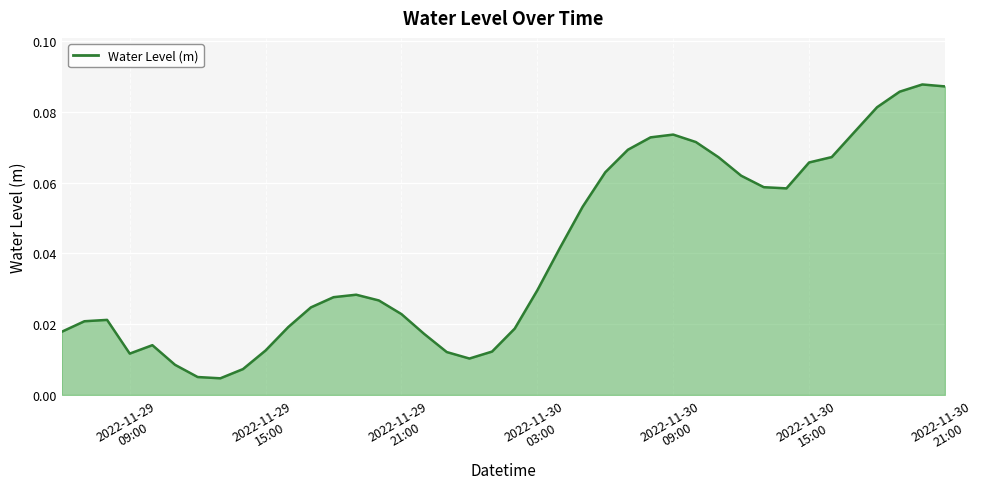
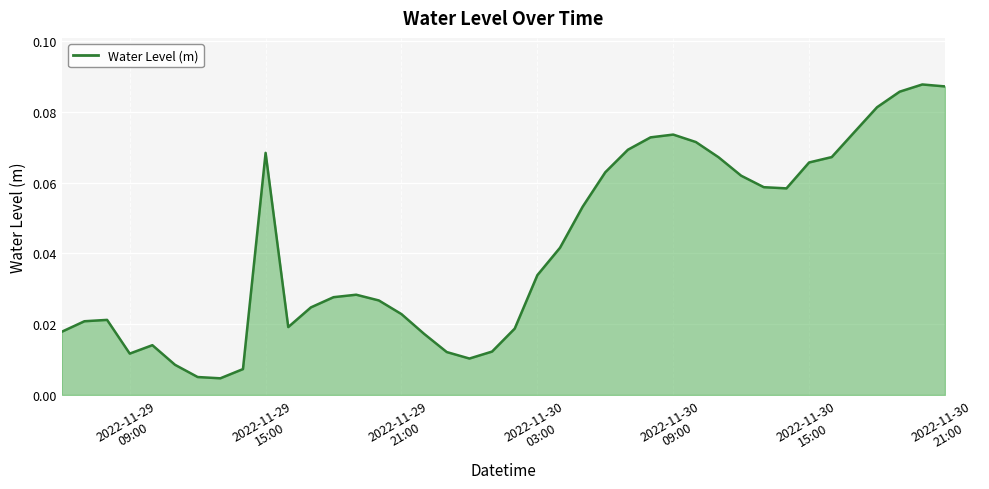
2022-11-29 15:00: 0.013 -> 0.068
2022-11-30 03:00: 0.030 -> 0.034
